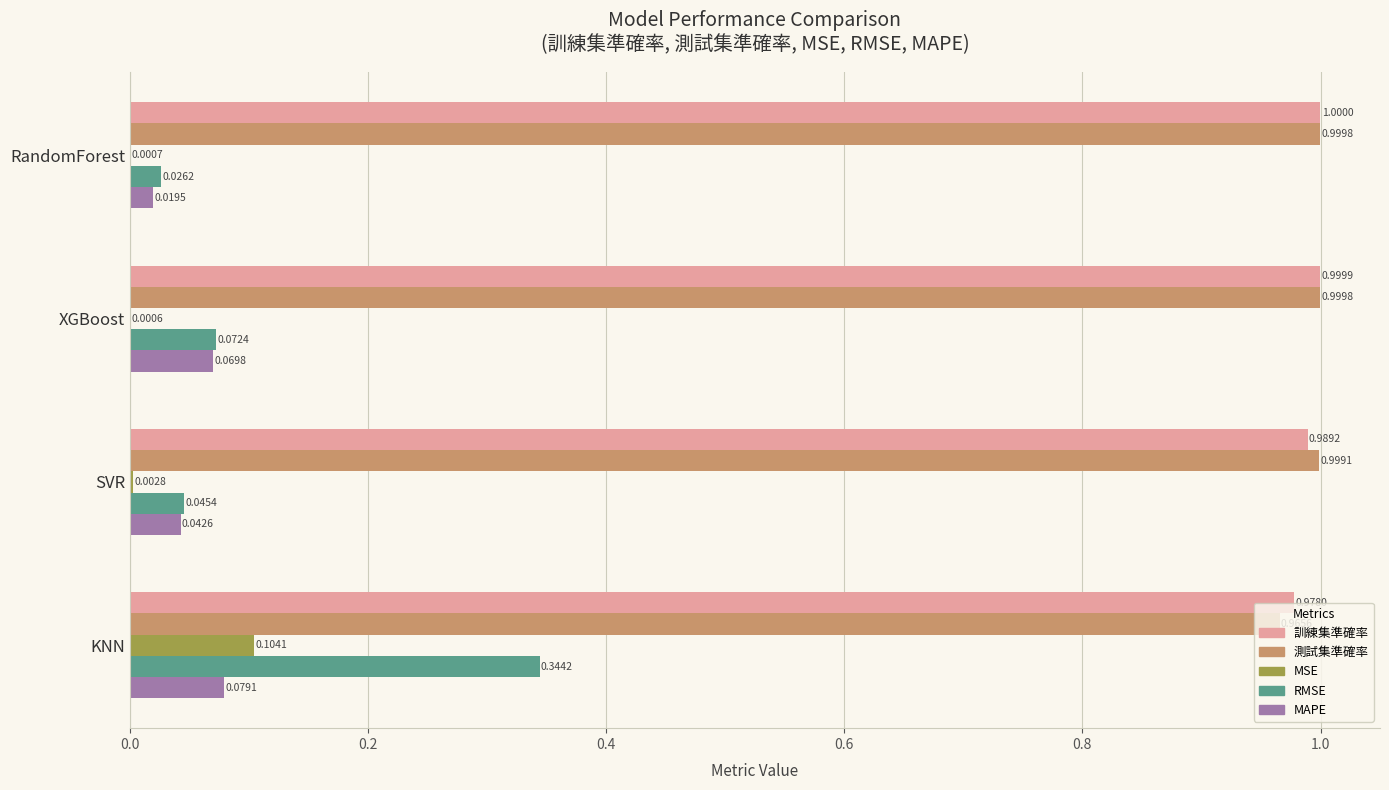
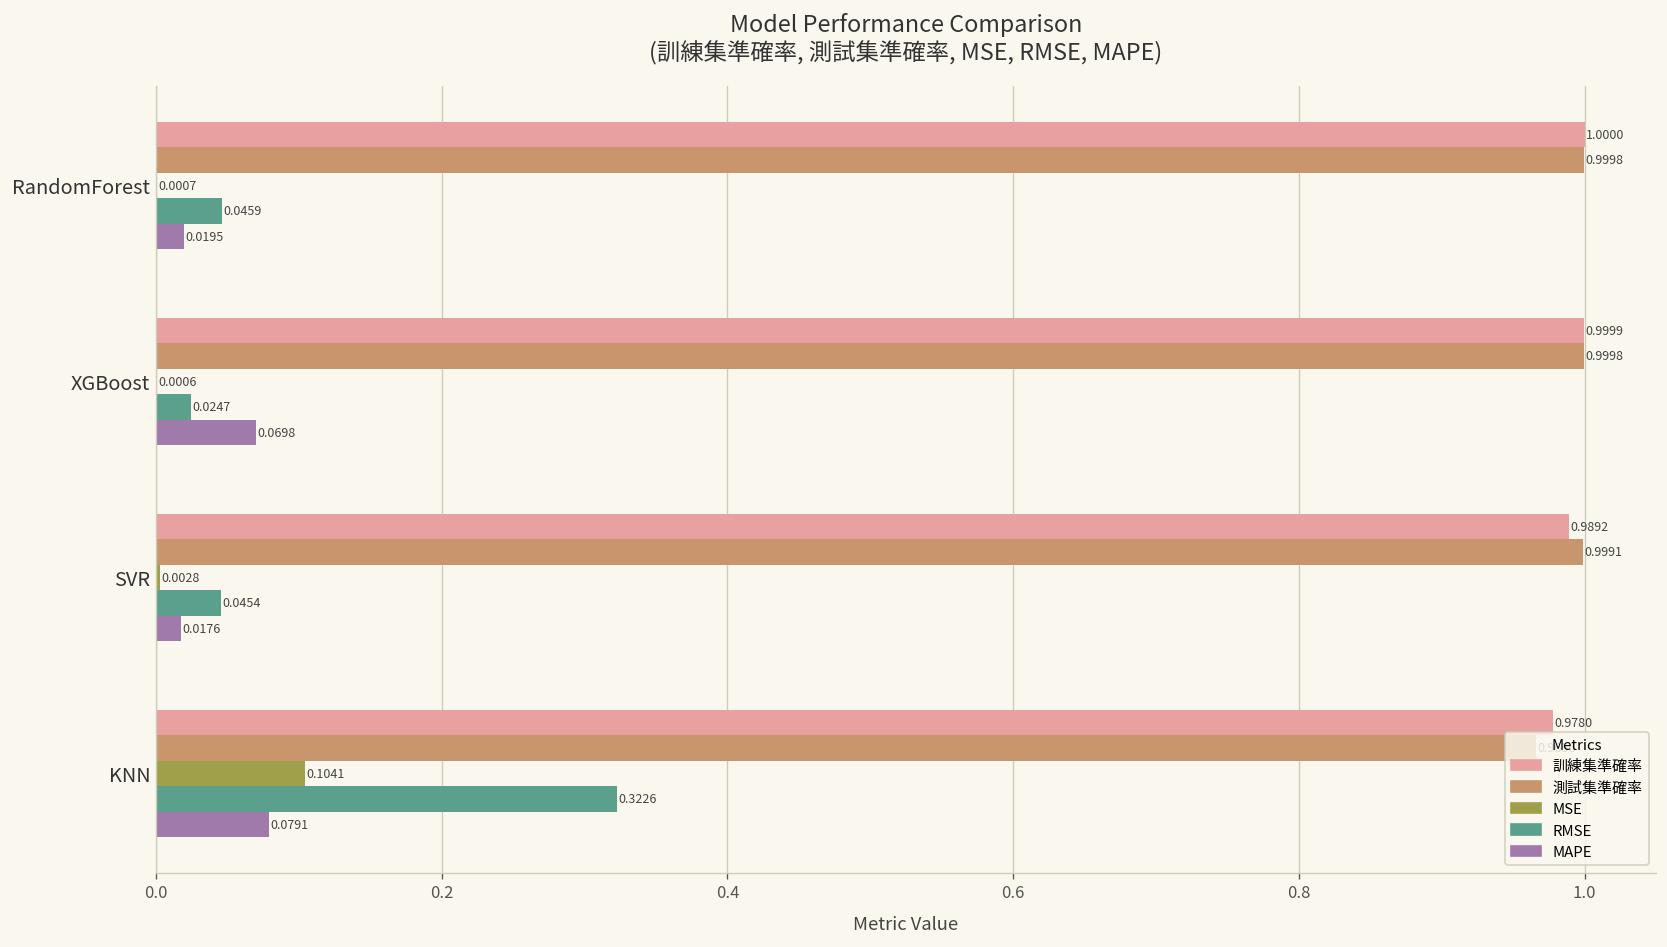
RMSE, RandomForest: 0.0262 -> 0.0459
RMSE, XGBoost: 0.0724 -> 0.0247
MAPE, SVR: 0.0426 -> 0.0176
RMSE, KNN: 0.3442 -> 0.3226
